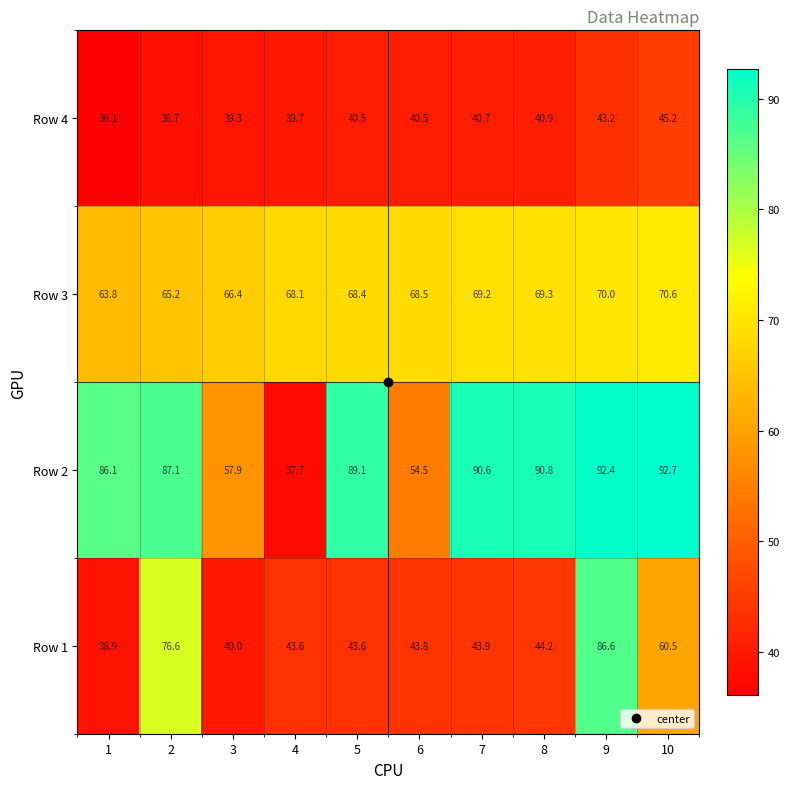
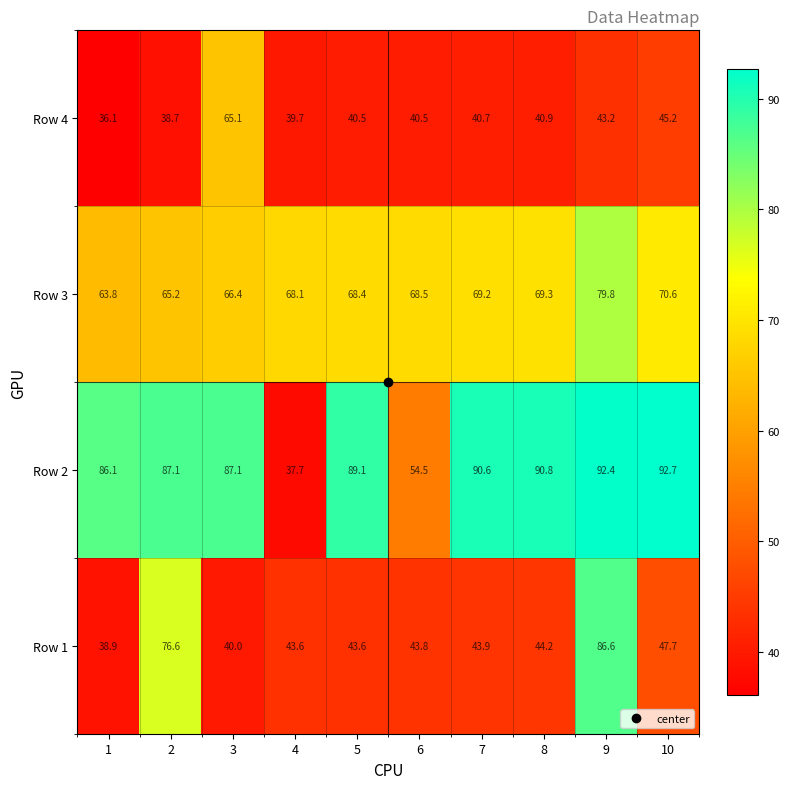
Row 4, 3: 39.3 -> 65.1
Row 3, 9: 70.0 -> 79.8
Row 2, 3: 57.9 -> 87.1
Row 1, 10: 60.5 -> 47.7
